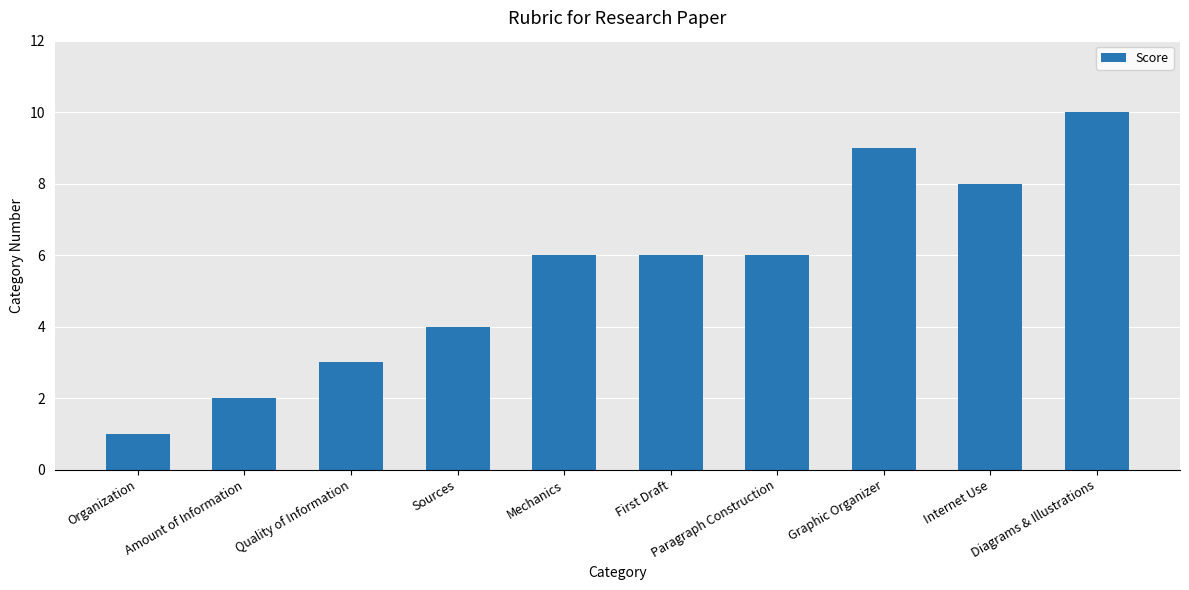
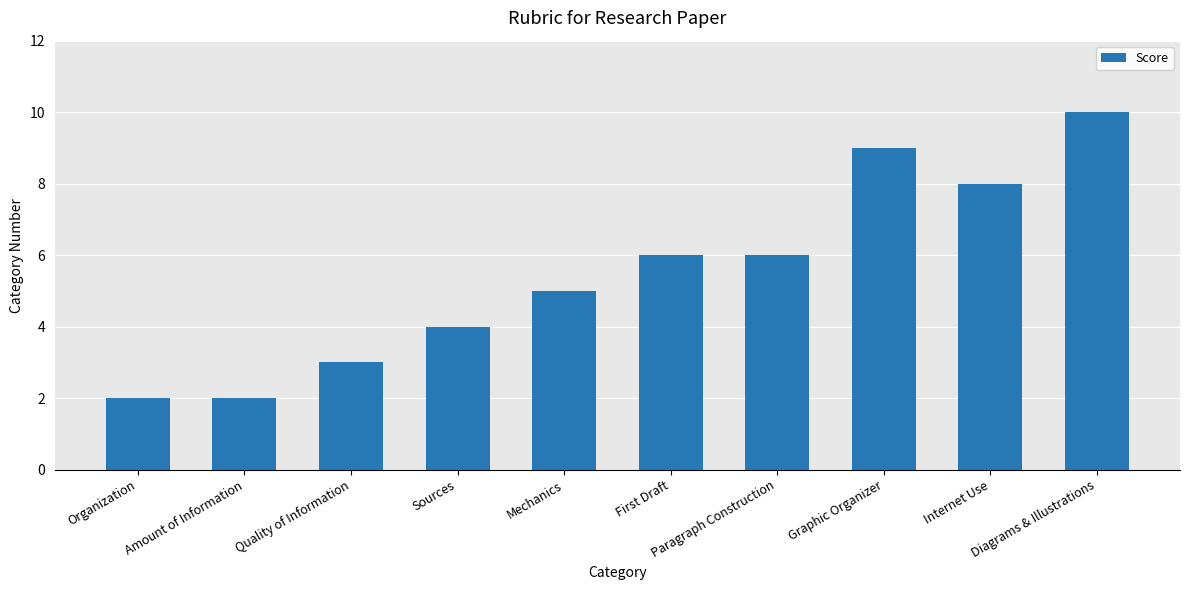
Organization: 1 -> 2
Mechanics: 6 -> 5
